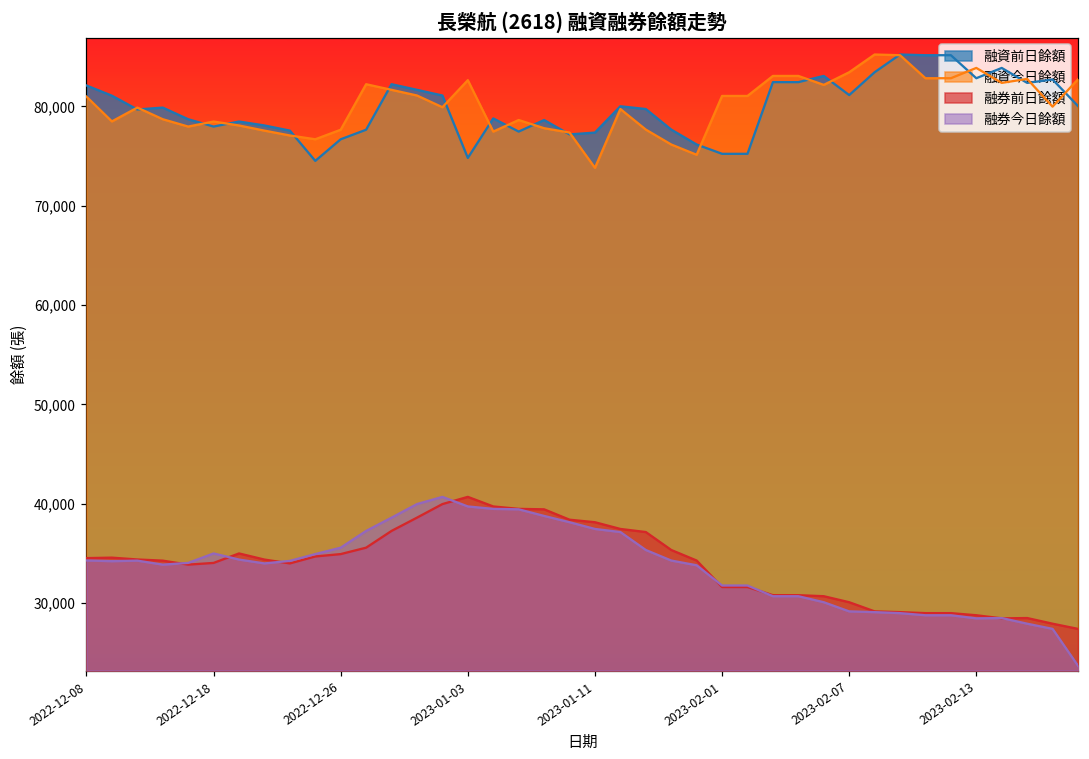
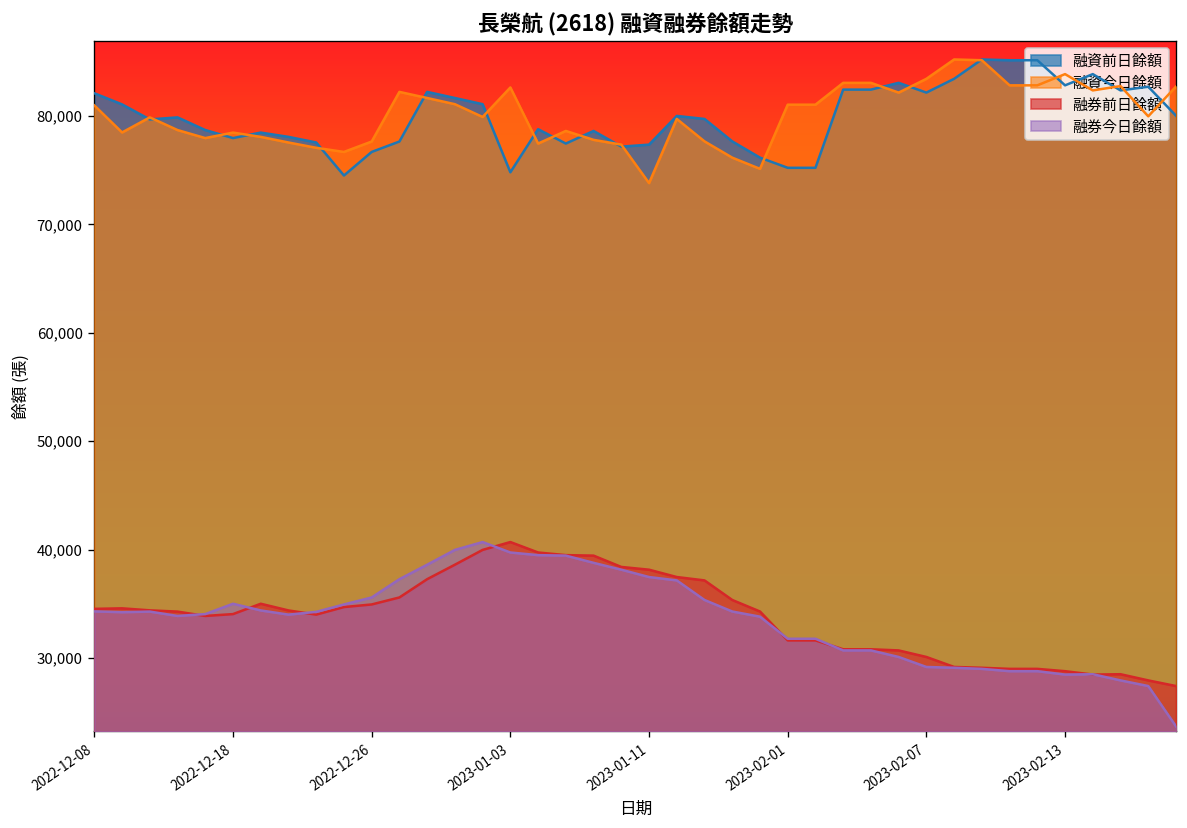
融資前日餘額, 2023-02-07: 81,000 -> 82,000
